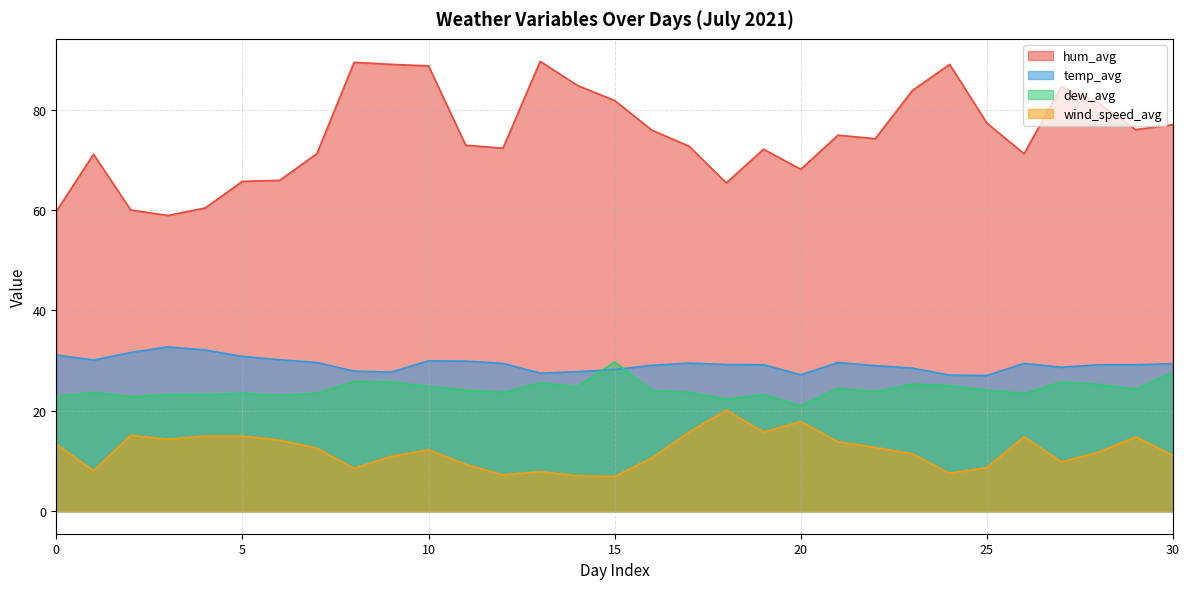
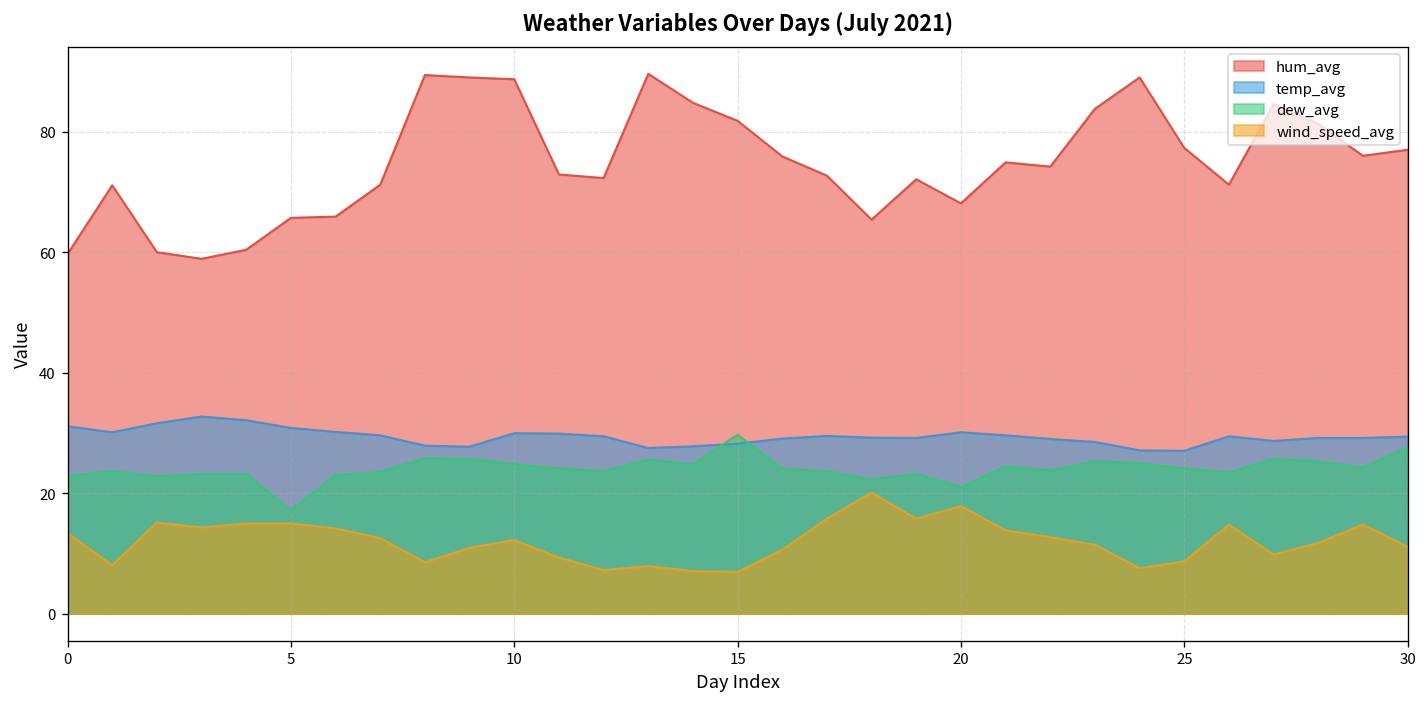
dew_avg, 5: 24 -> 17
temp_avg, 20: 27 -> 30
